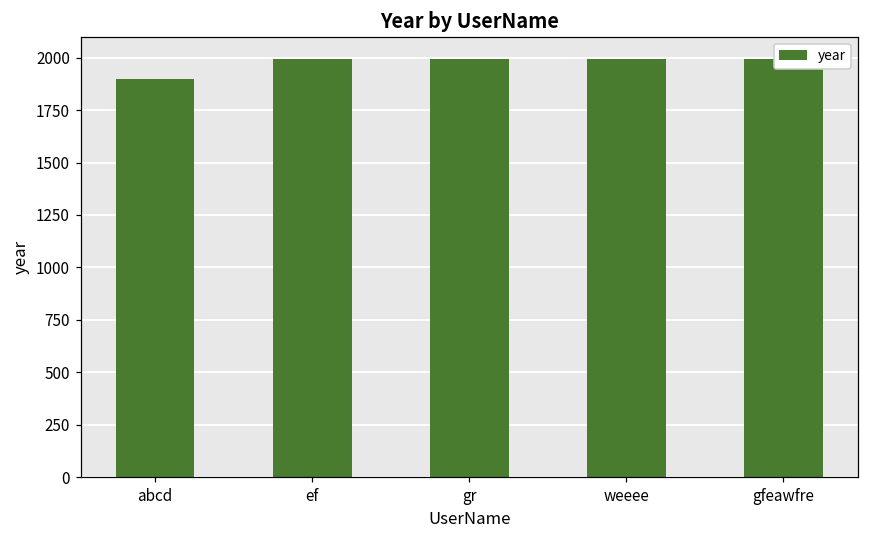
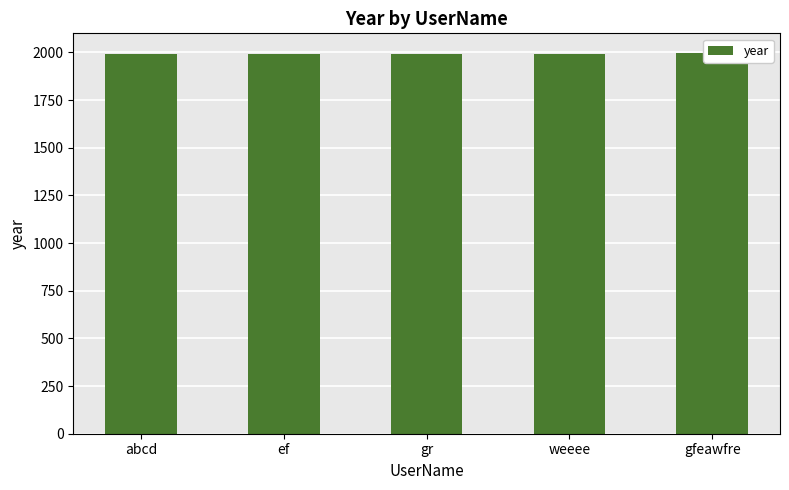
abcd: 1900 -> 1990
